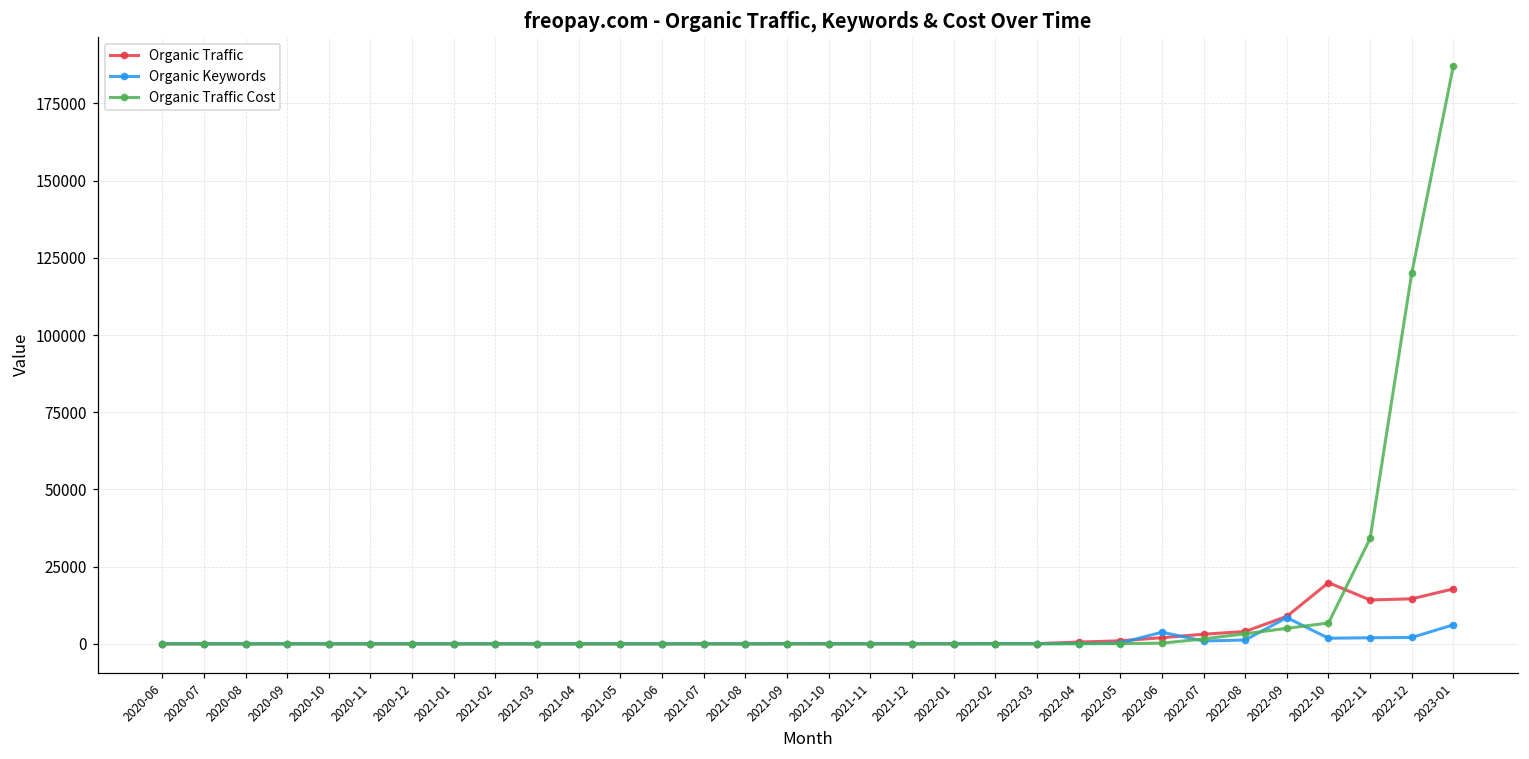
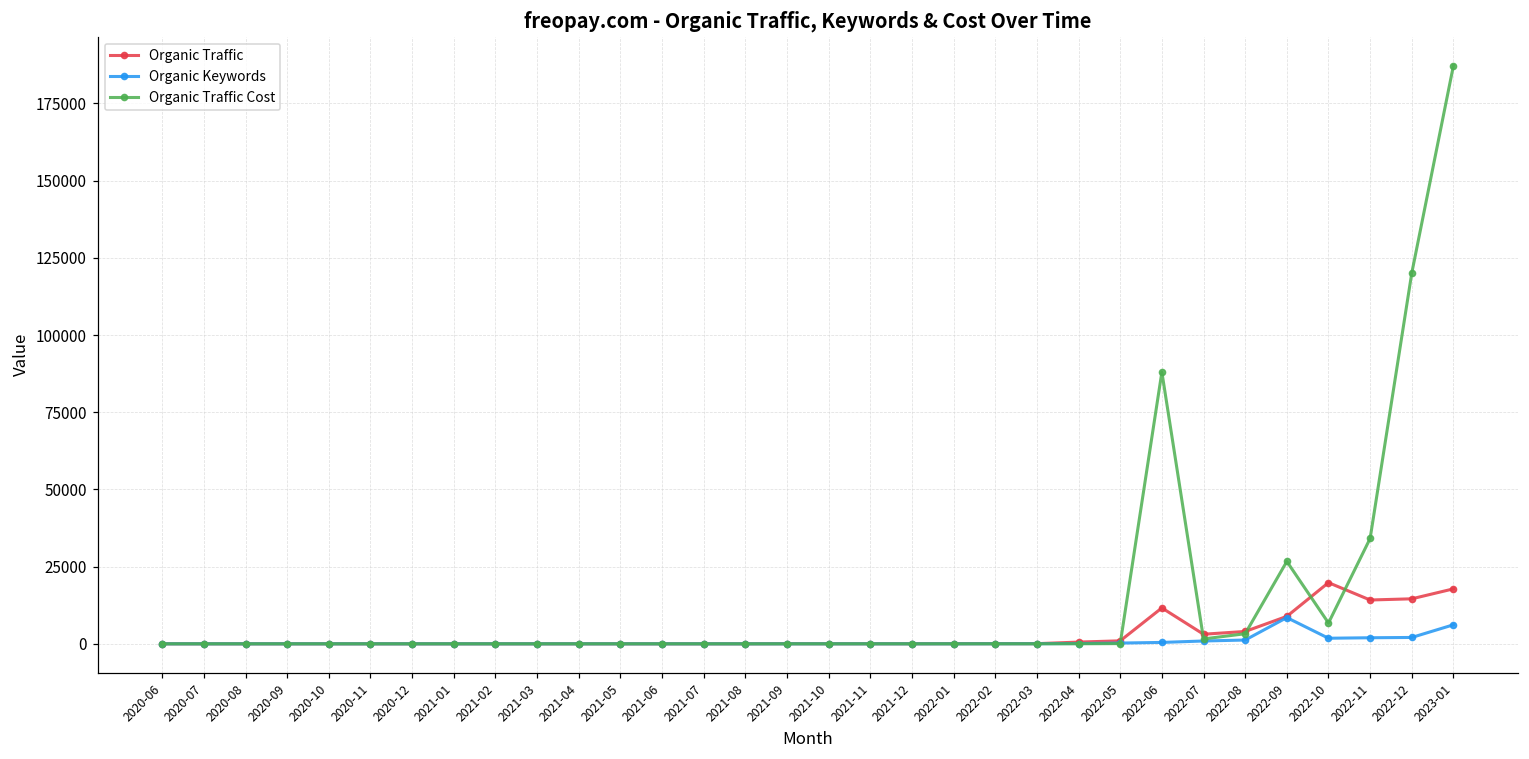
Organic Traffic, 2022-06: 2000 -> 12000
Organic Keywords, 2022-06: 4000 -> 0
Organic Traffic Cost, 2022-06: 0 -> 88000
Organic Traffic Cost, 2022-09: 5000 -> 27000
